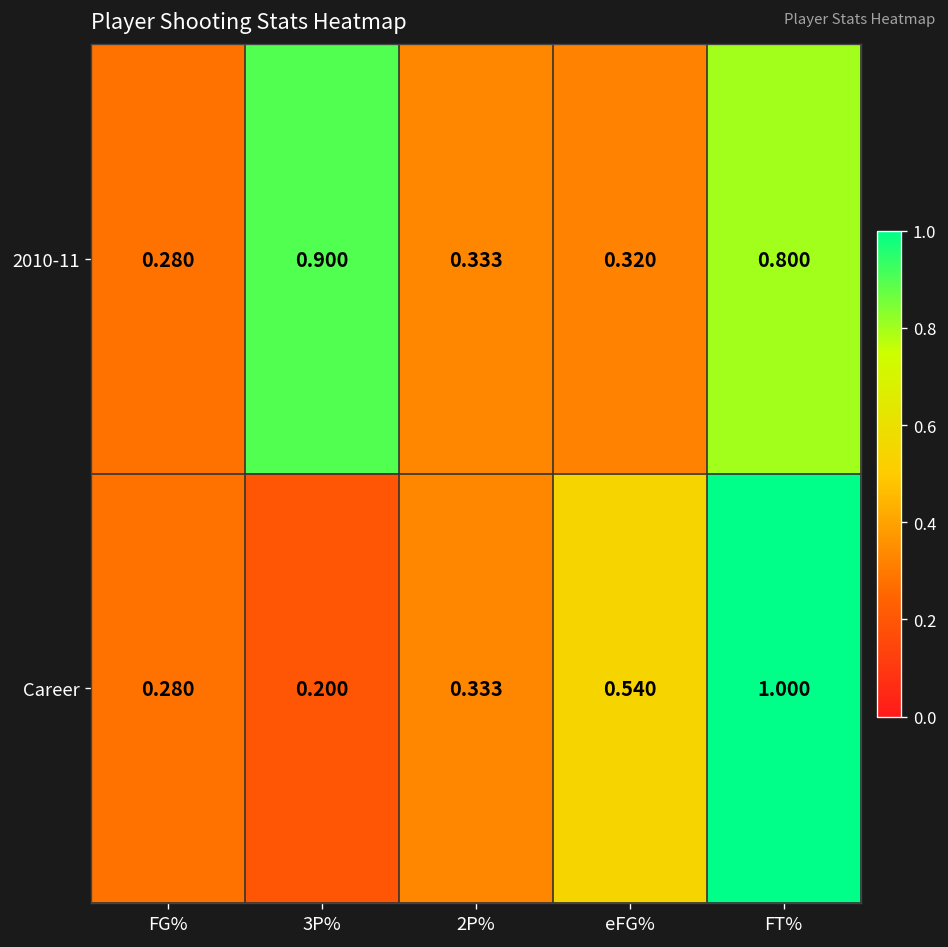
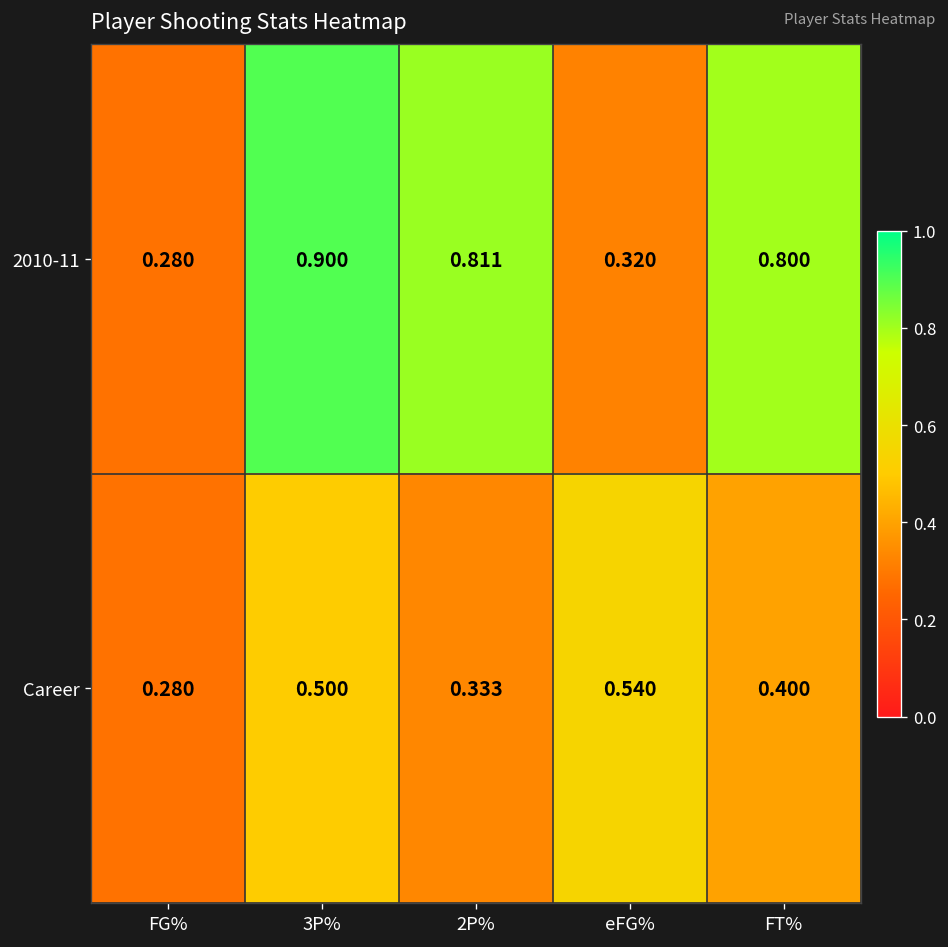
2010-11, 2P%: 0.333 -> 0.811
Career, 3P%: 0.200 -> 0.500
Career, FT%: 1.000 -> 0.400
